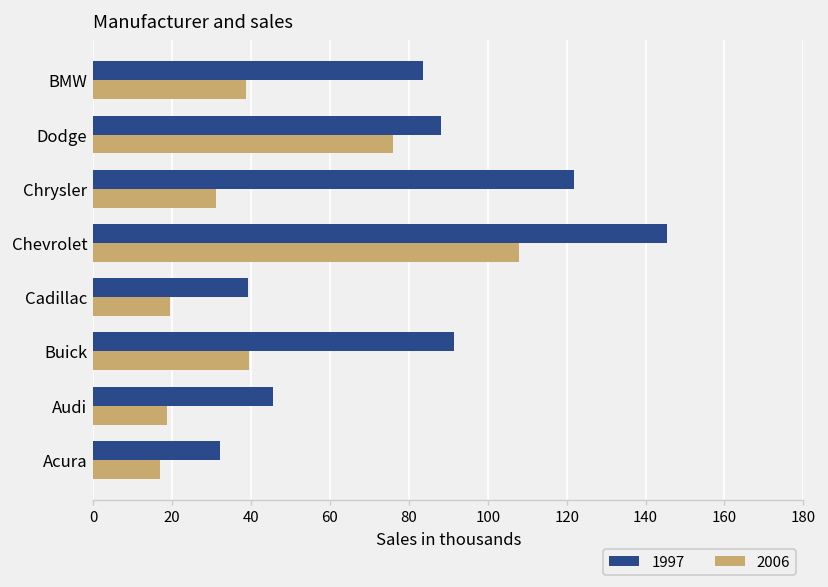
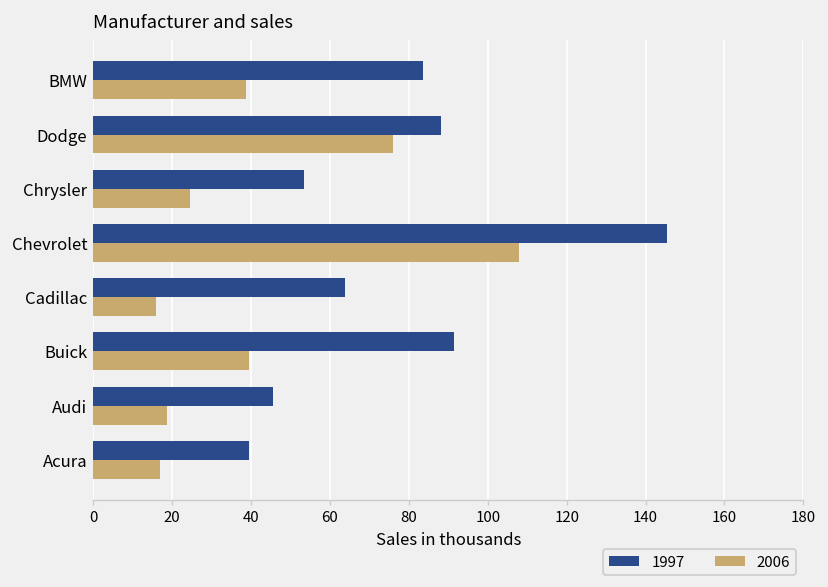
1997, Chrysler: 122 -> 53
2006, Chrysler: 31 -> 25
1997, Cadillac: 39 -> 64
2006, Cadillac: 19 -> 16
1997, Acura: 32 -> 39
